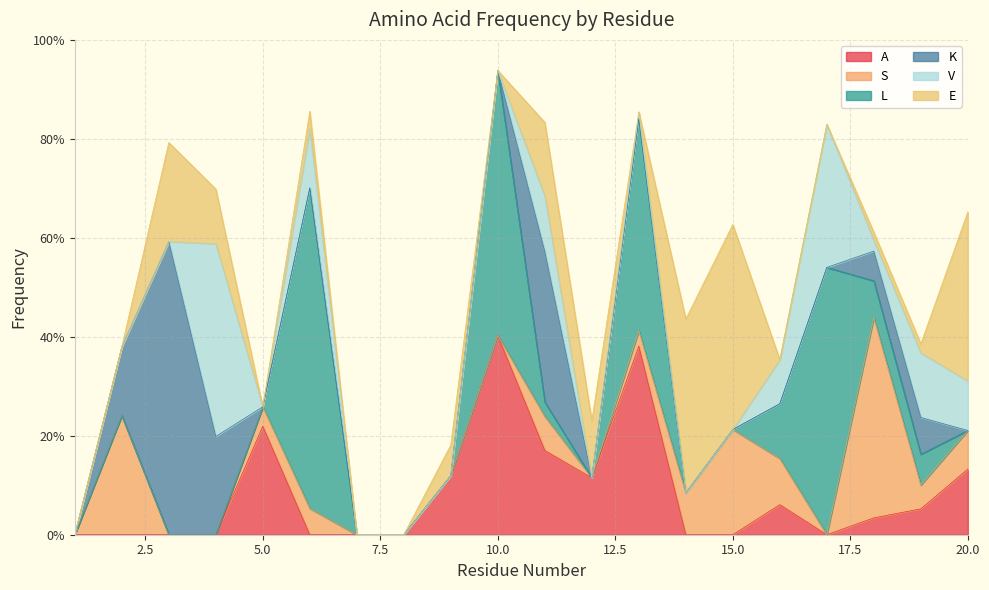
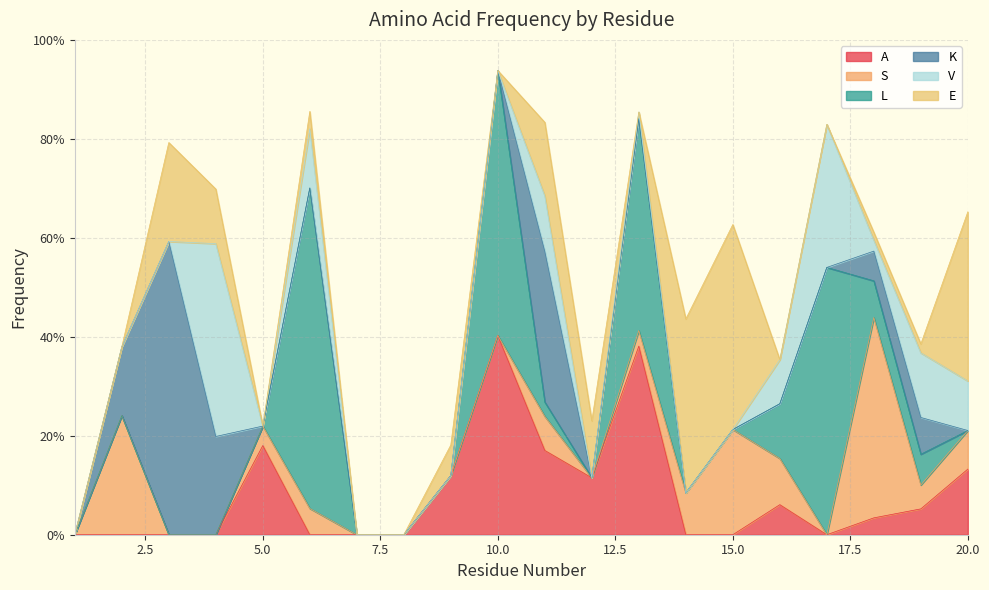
Amino Acid Frequency by Residue, A, 5.0: 22% -> 18%
